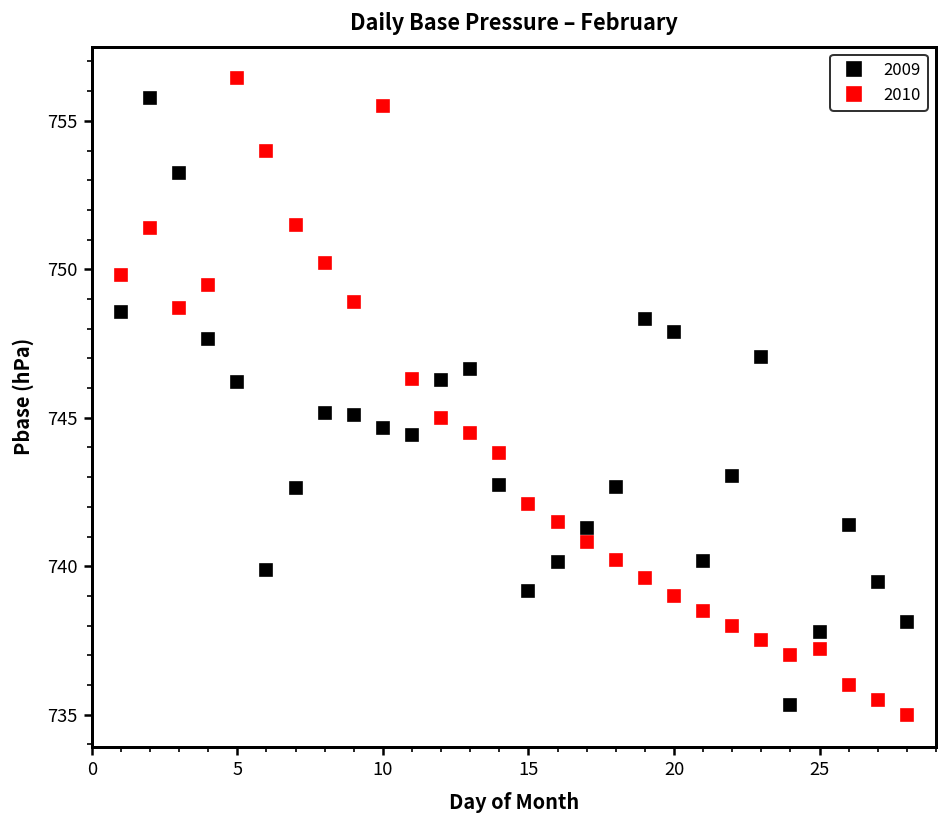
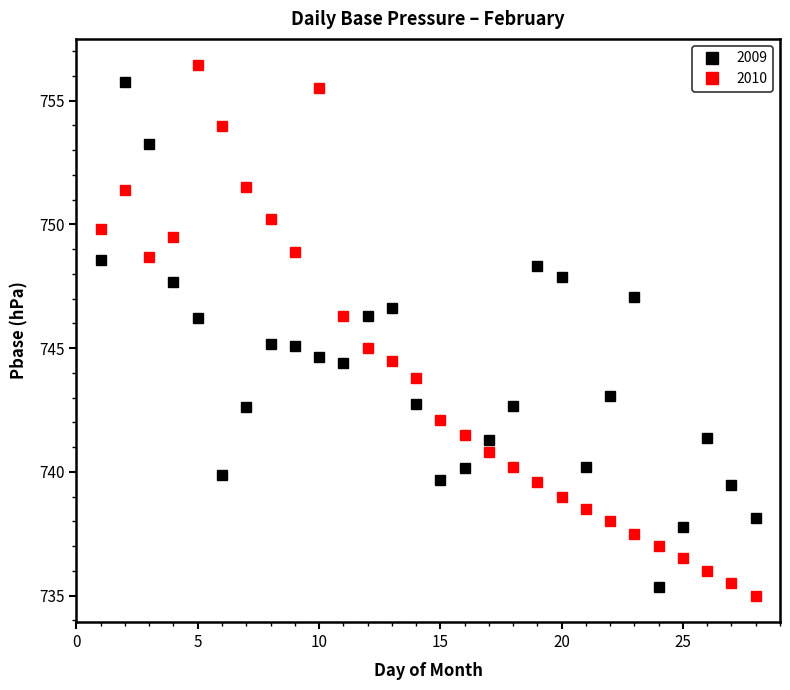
2009, 15: 739.2 -> 739.7
2010, 25: 737.2 -> 736.5
